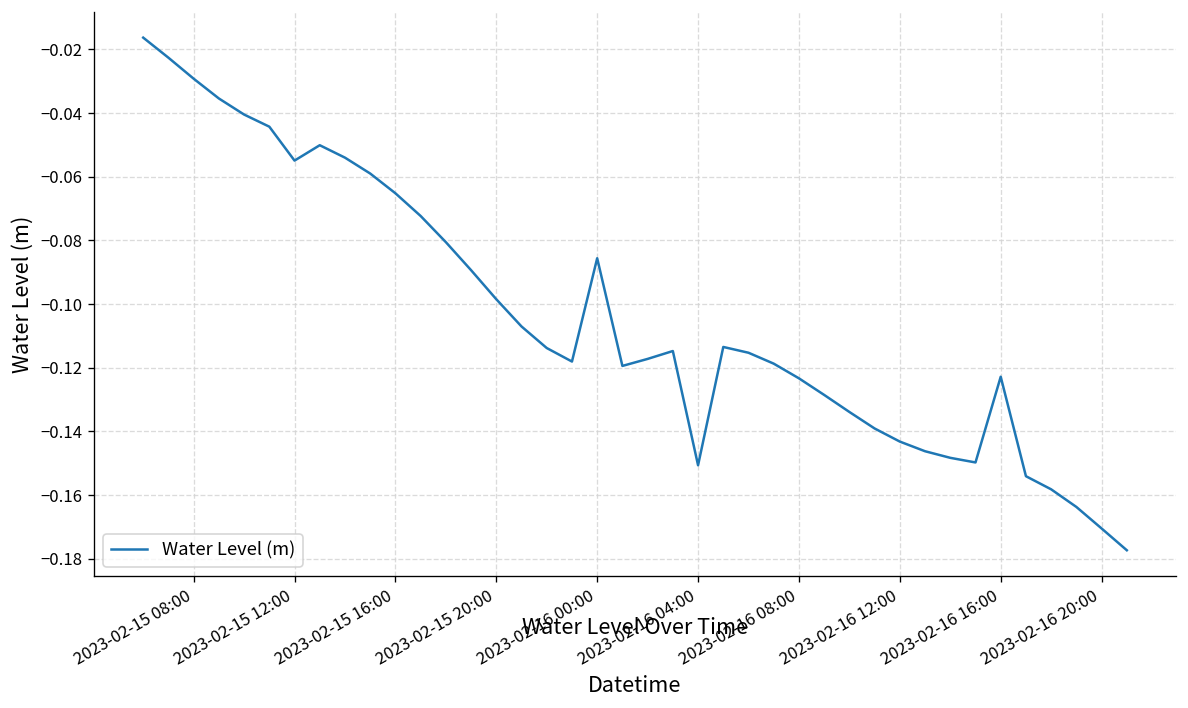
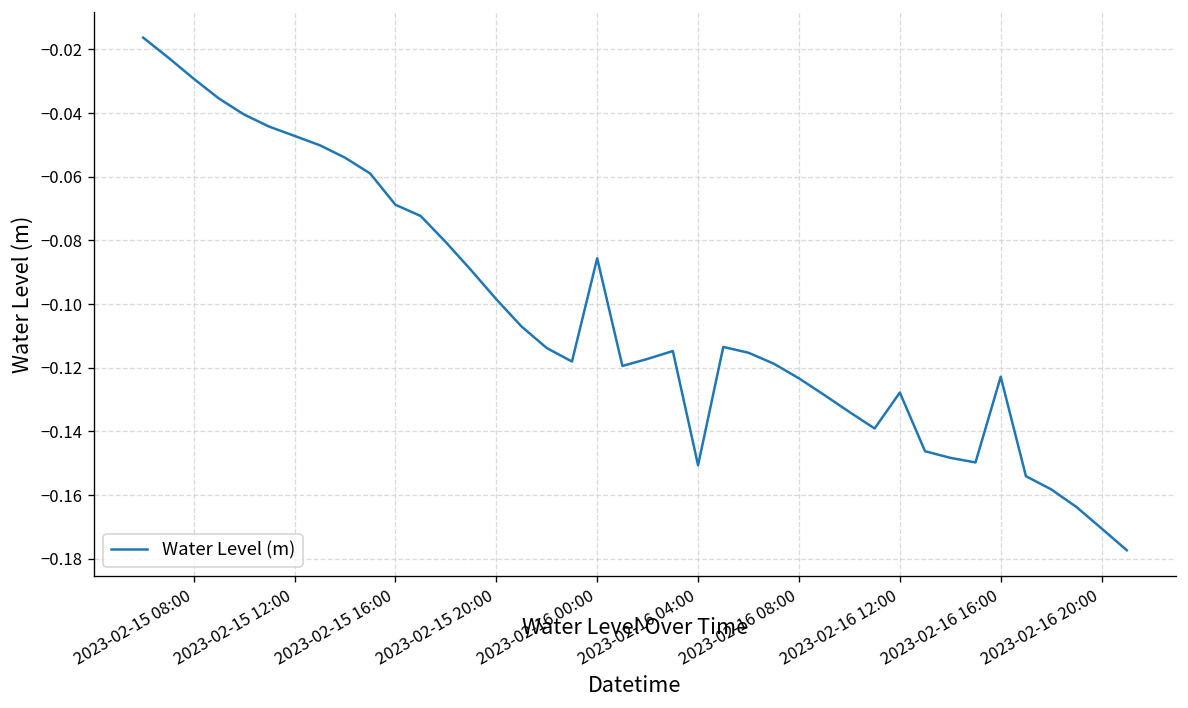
2023-02-15 12:00: -0.055 -> -0.047
2023-02-15 16:00: -0.065 -> -0.069
2023-02-16 12:00: -0.143 -> -0.128
